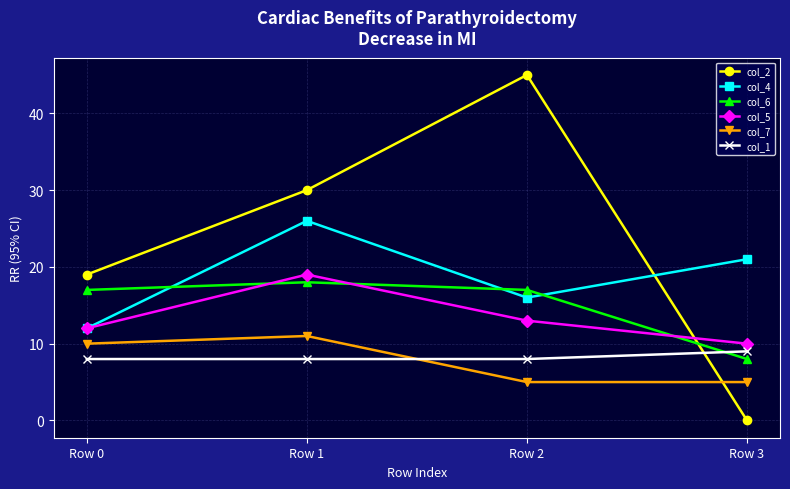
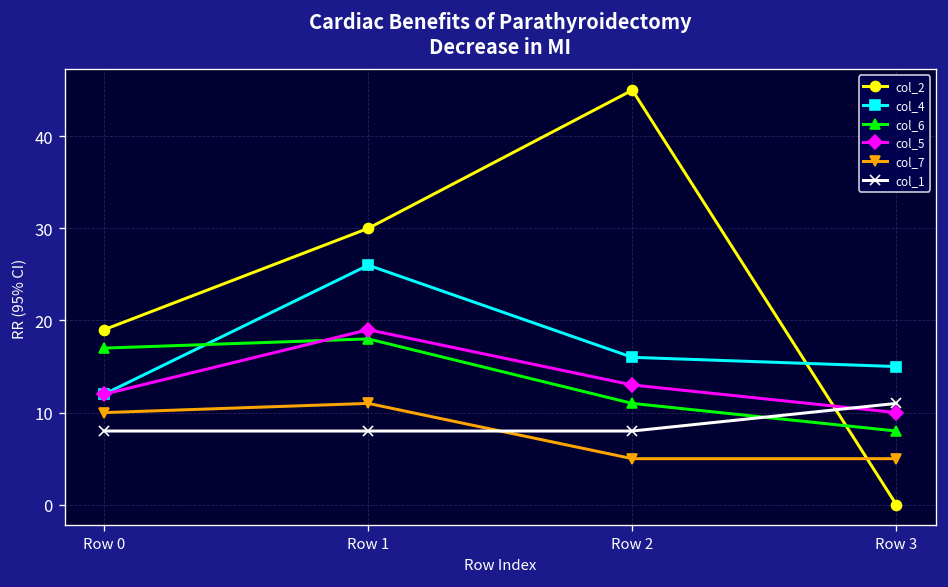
col_6, Row 2: 17 -> 11
col_4, Row 3: 21 -> 15
col_1, Row 3: 9 -> 11
